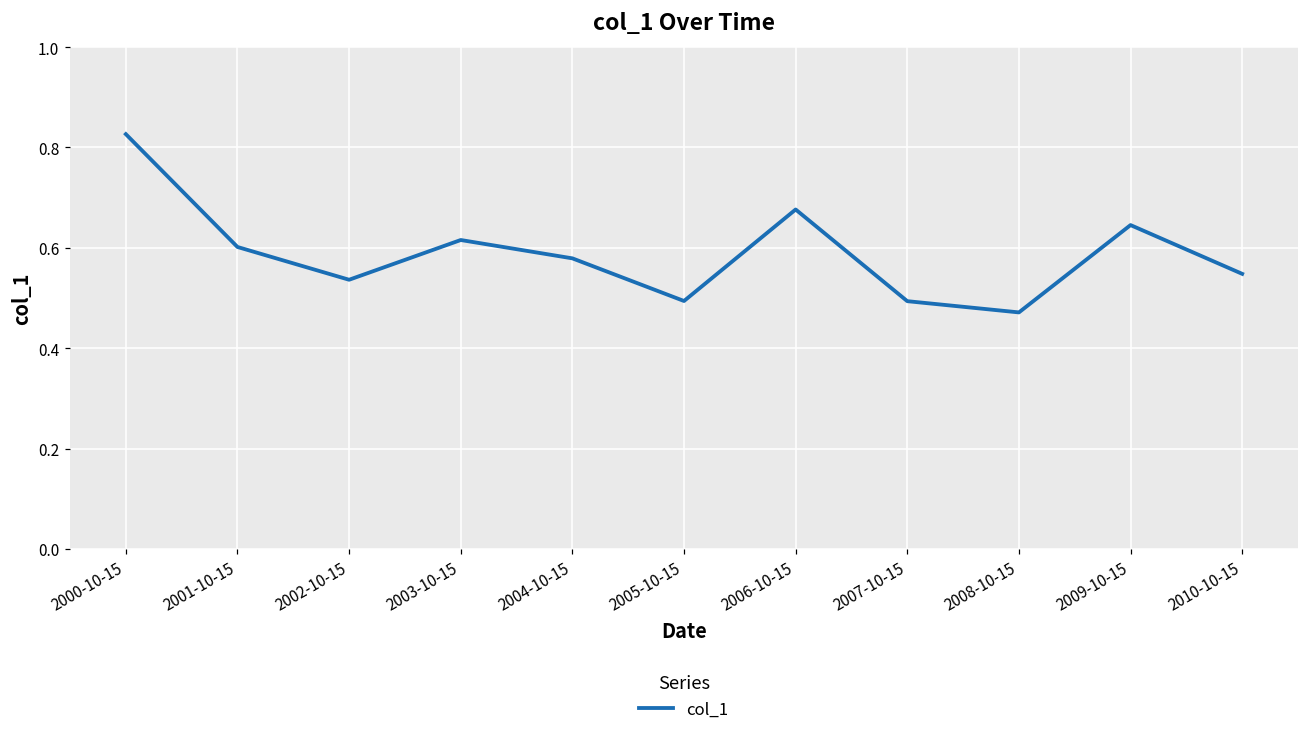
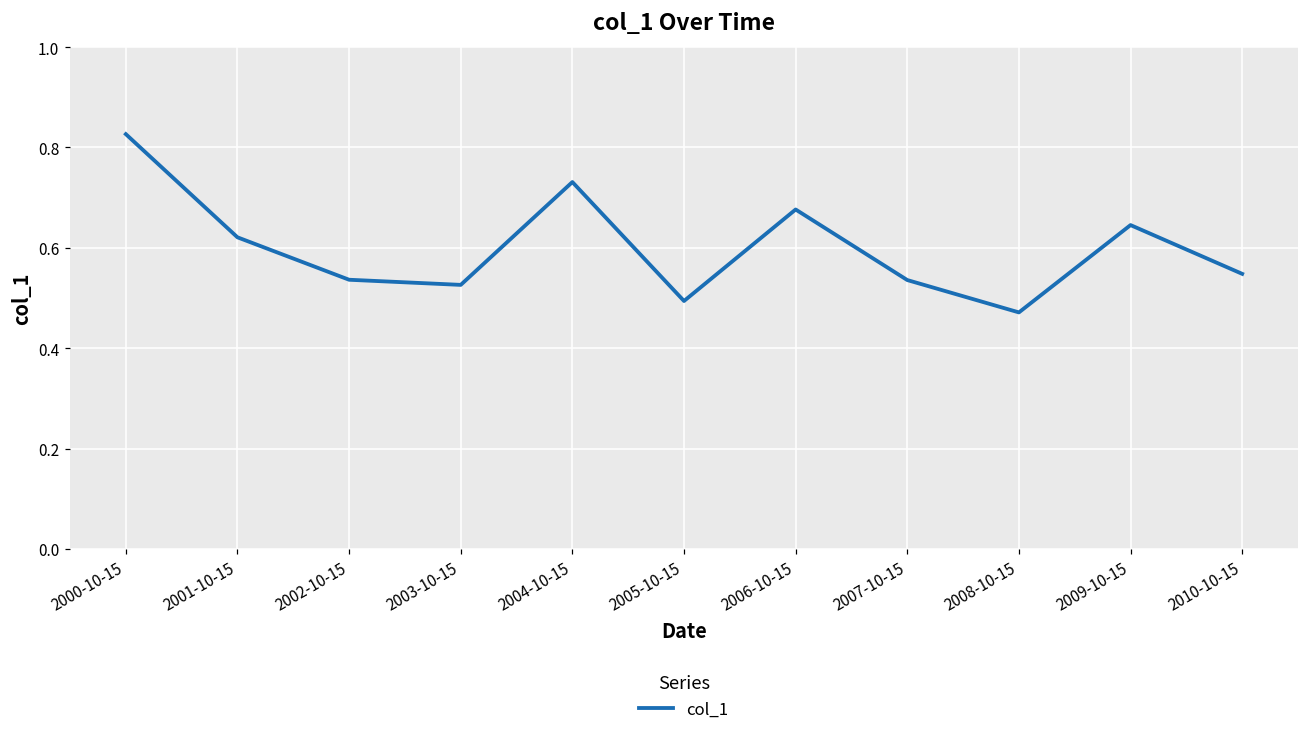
2001-10-15: 0.60 -> 0.62
2003-10-15: 0.62 -> 0.53
2004-10-15: 0.58 -> 0.73
2007-10-15: 0.49 -> 0.54
